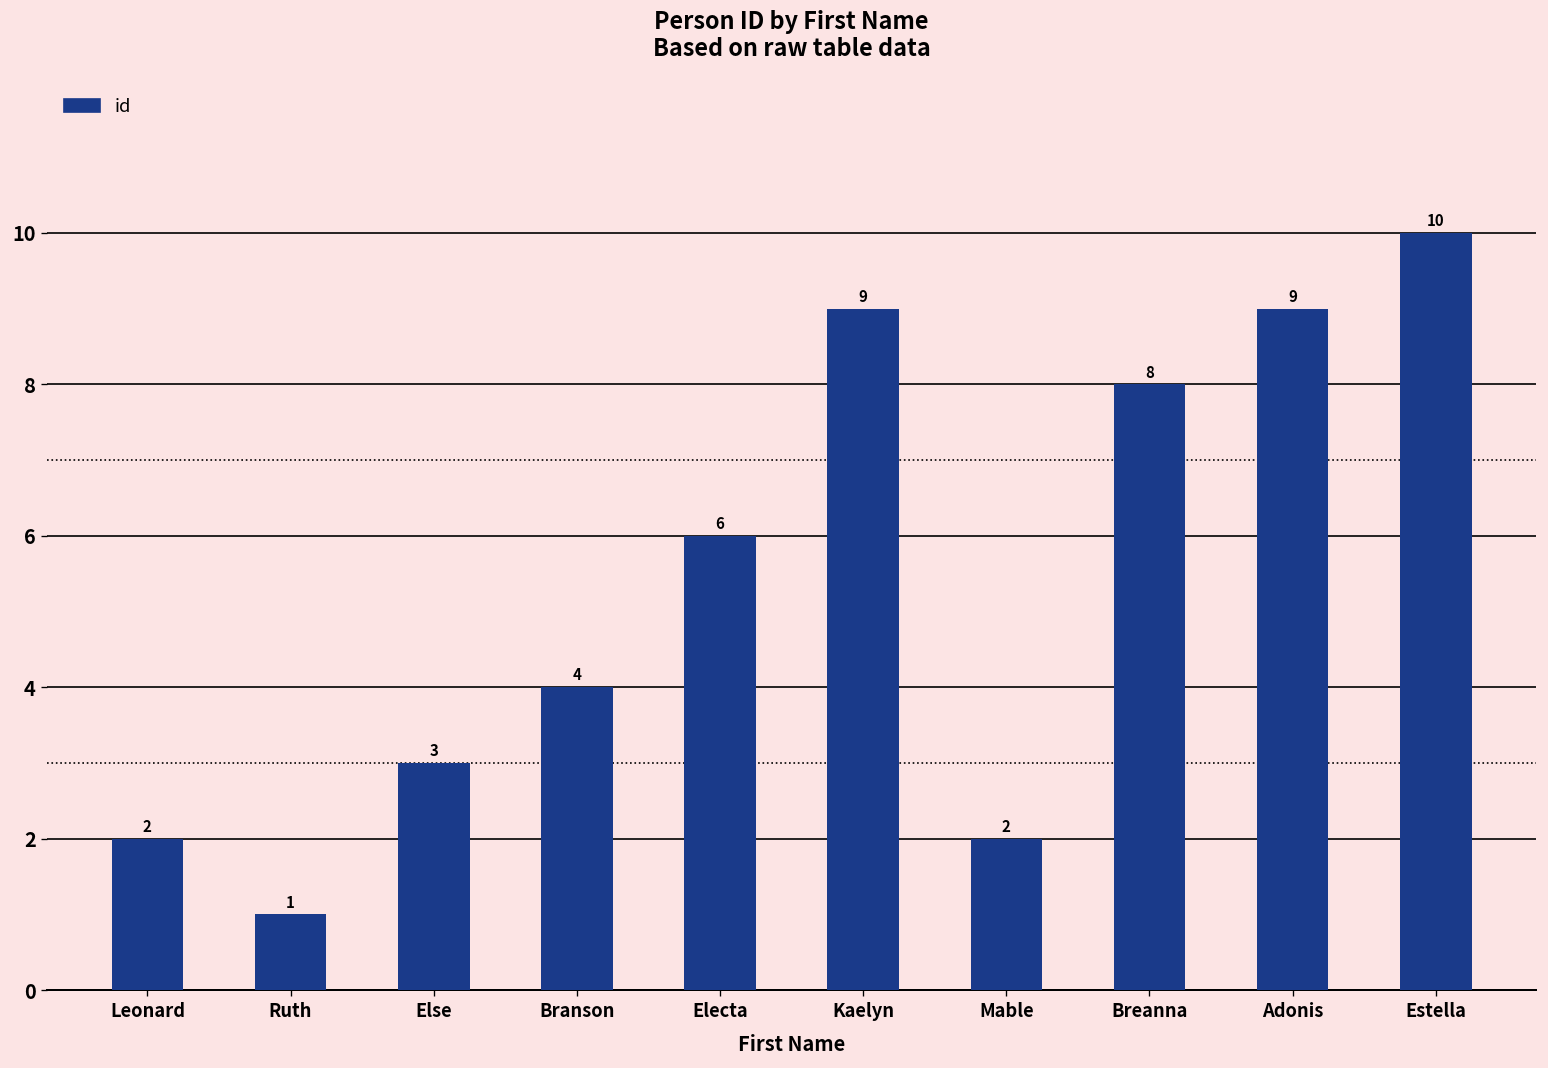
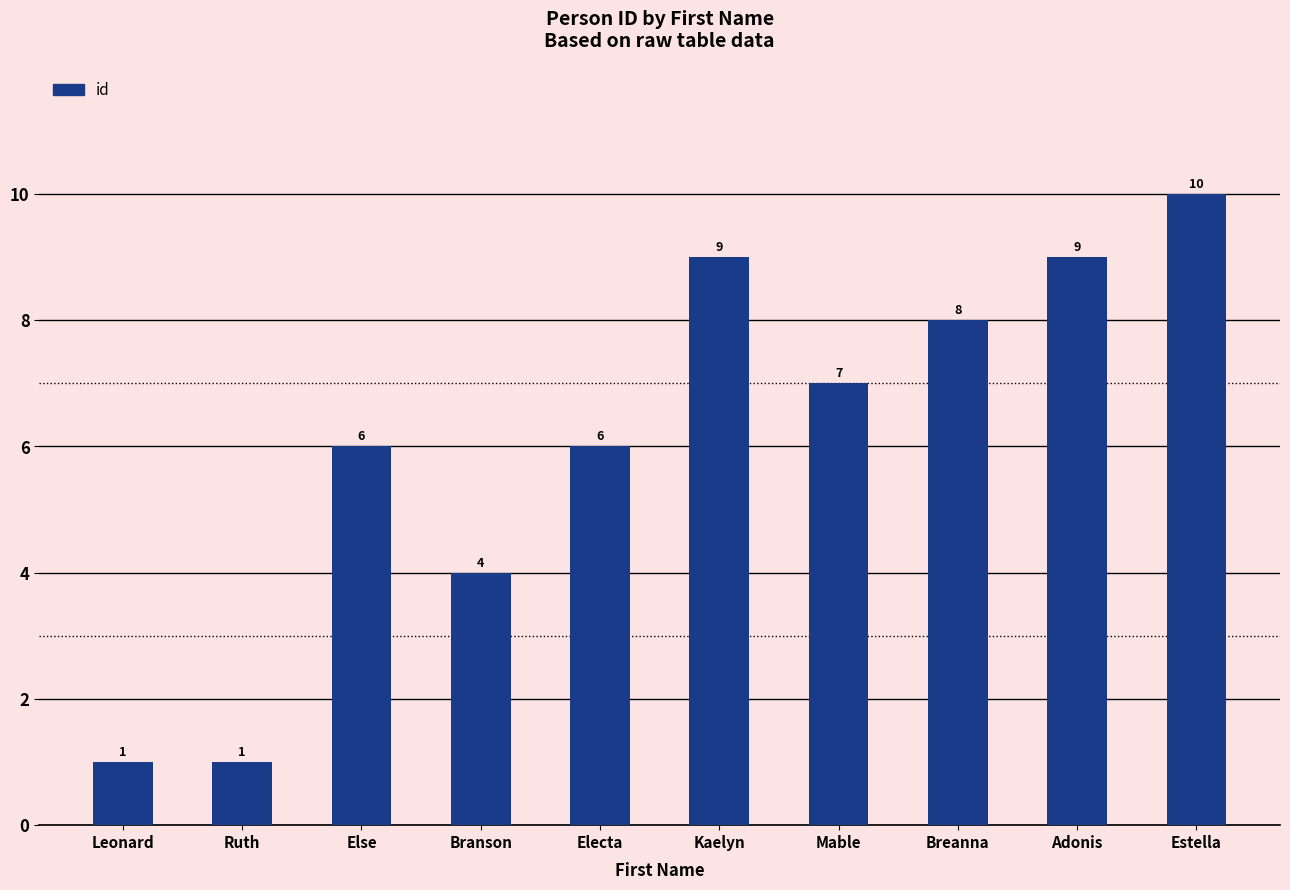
Leonard: 2 -> 1
Else: 3 -> 6
Mable: 2 -> 7
